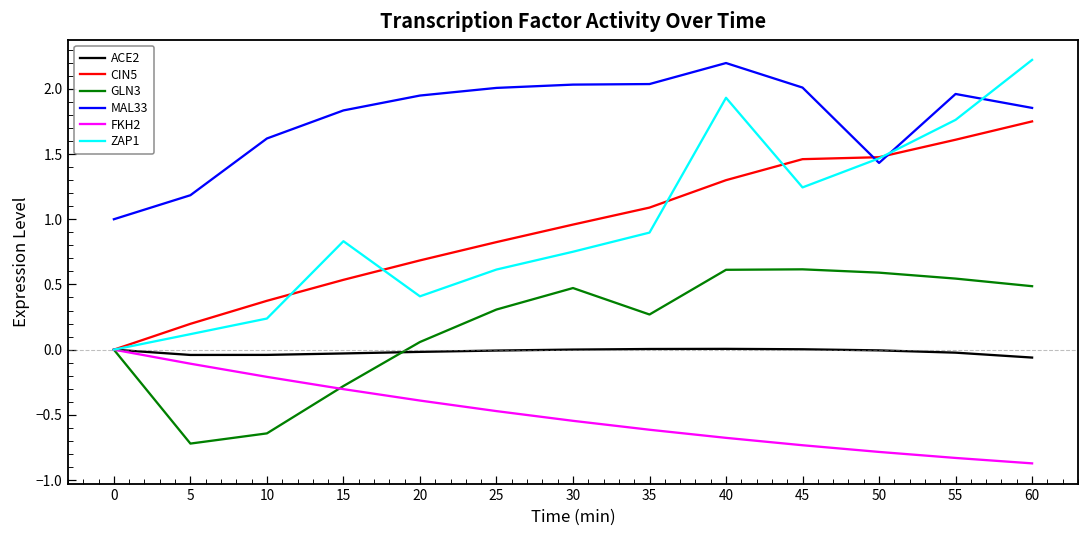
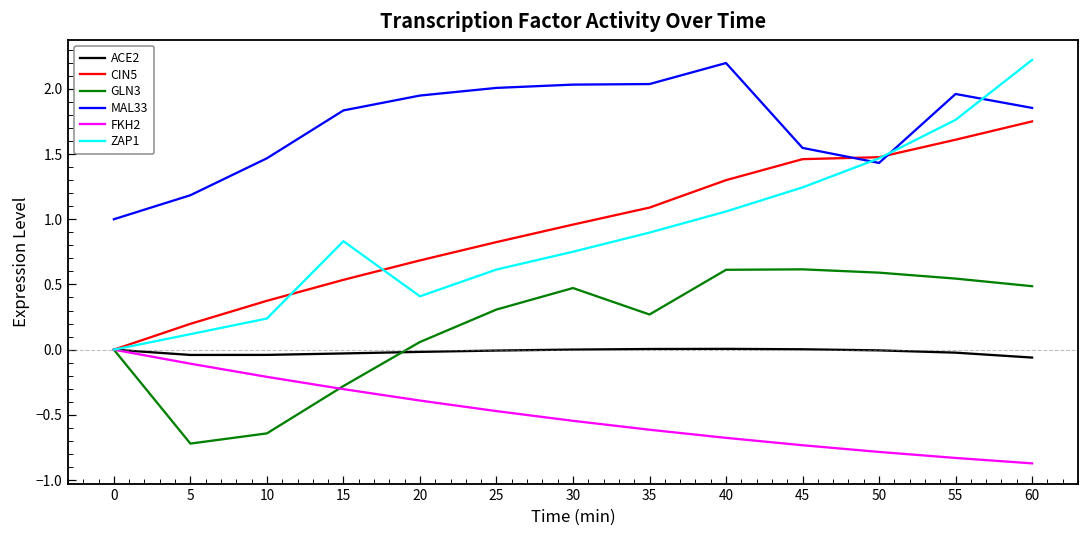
MAL33, 10: 1.62 -> 1.47
ZAP1, 40: 1.93 -> 1.06
MAL33, 45: 2.01 -> 1.55
